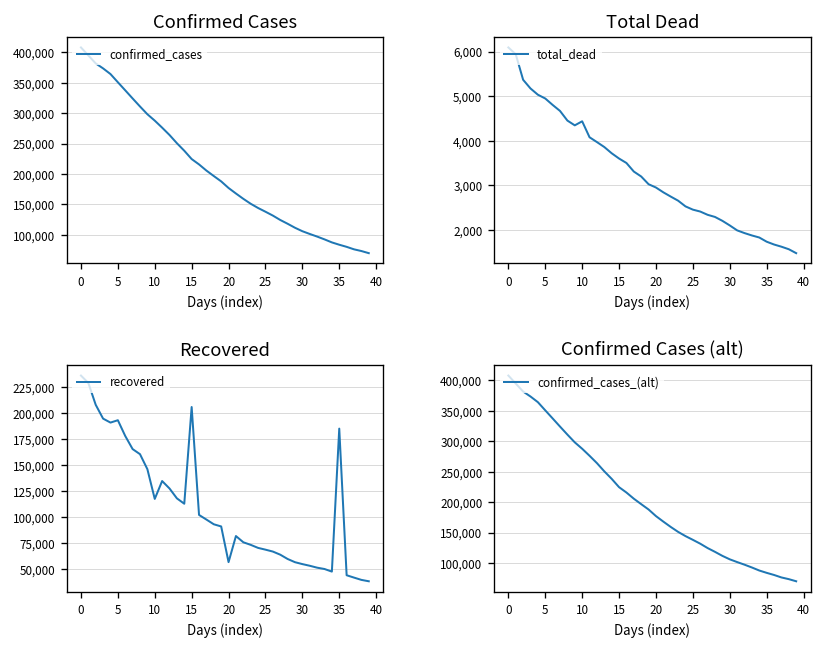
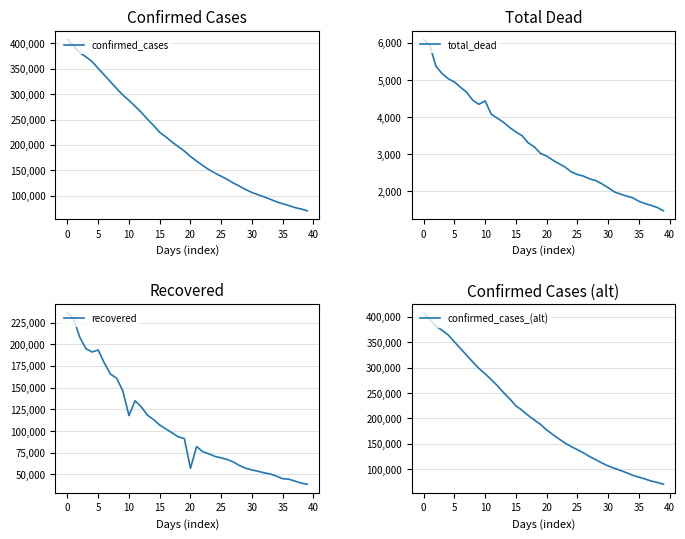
Recovered, 15: 210,000 -> 110,000
Recovered, 35: 190,000 -> 40,000
